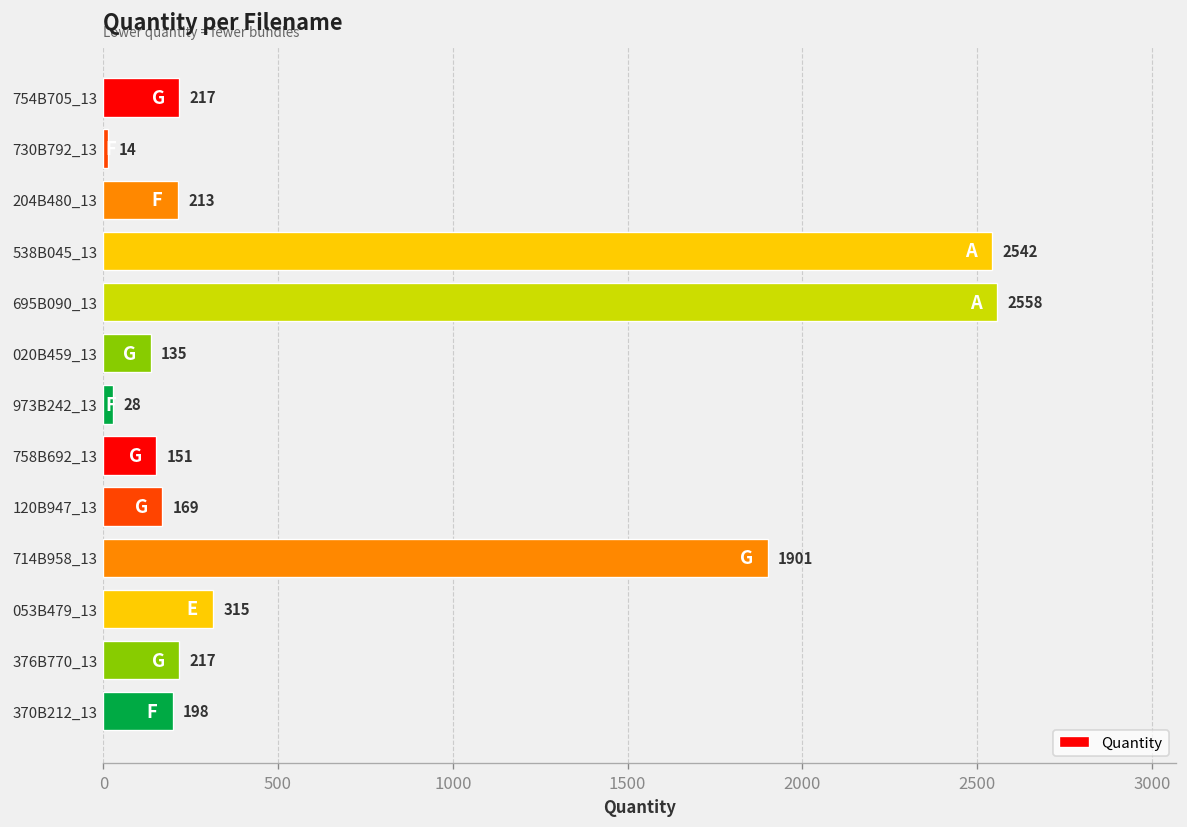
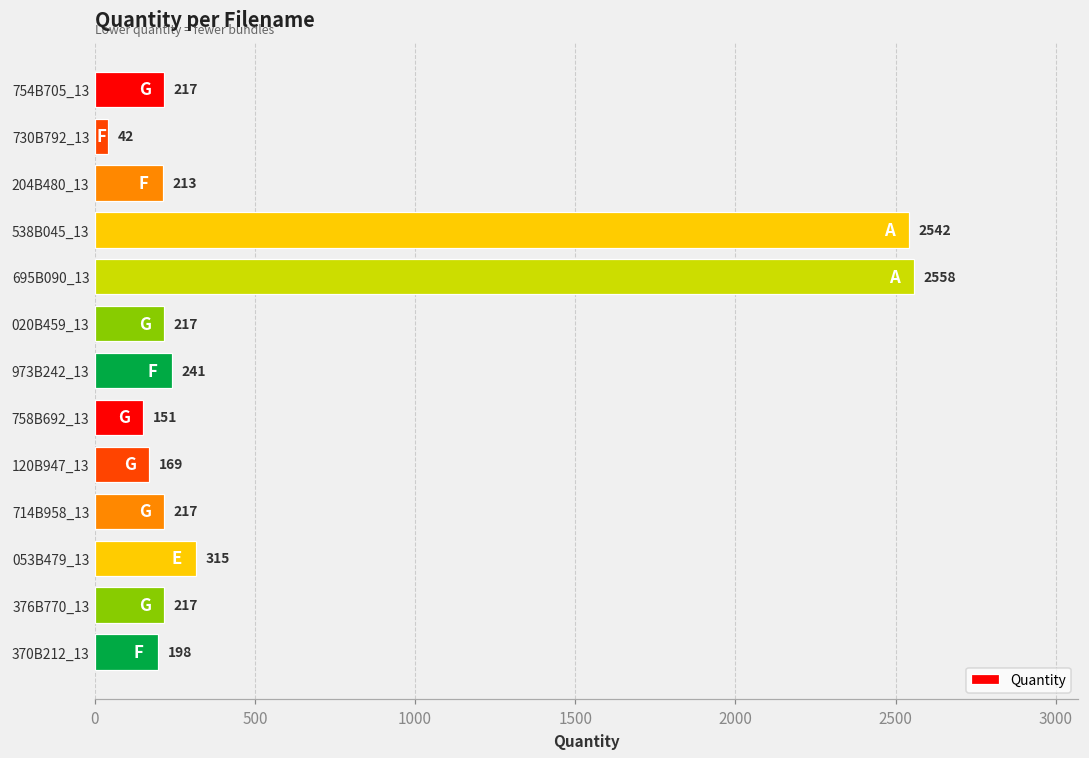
730B792_13: 14 -> 42
020B459_13: 135 -> 217
973B242_13: 28 -> 241
714B958_13: 1901 -> 217
